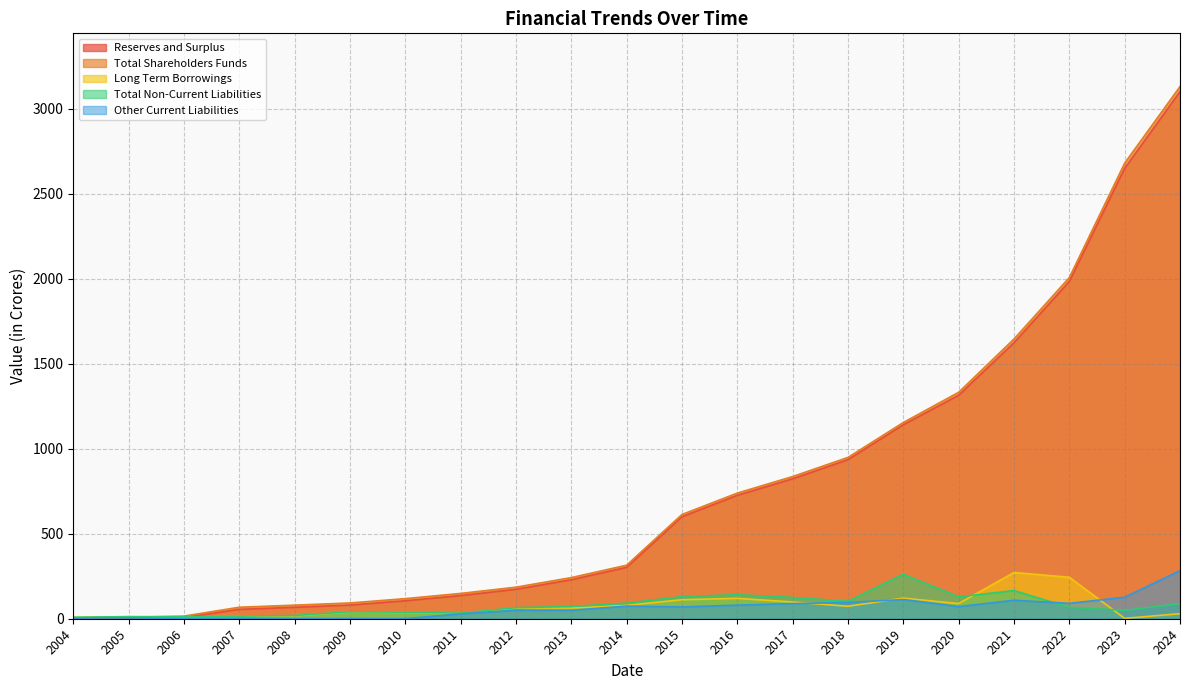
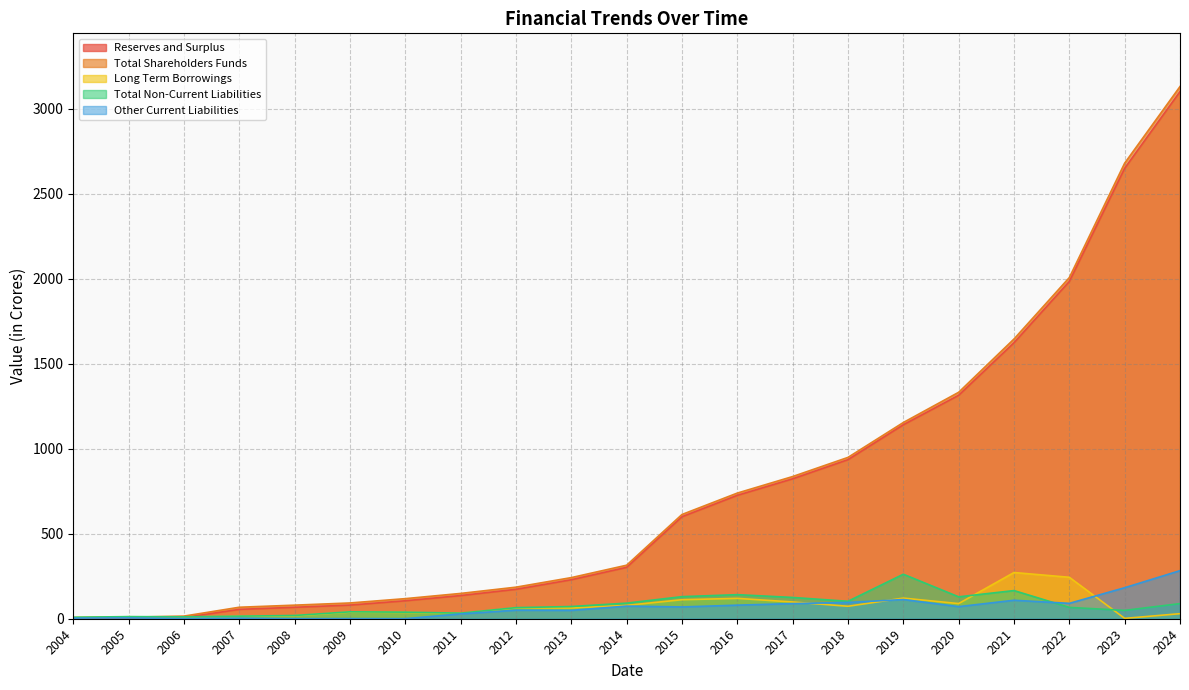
Other Current Liabilities, 2023: 130 -> 180
